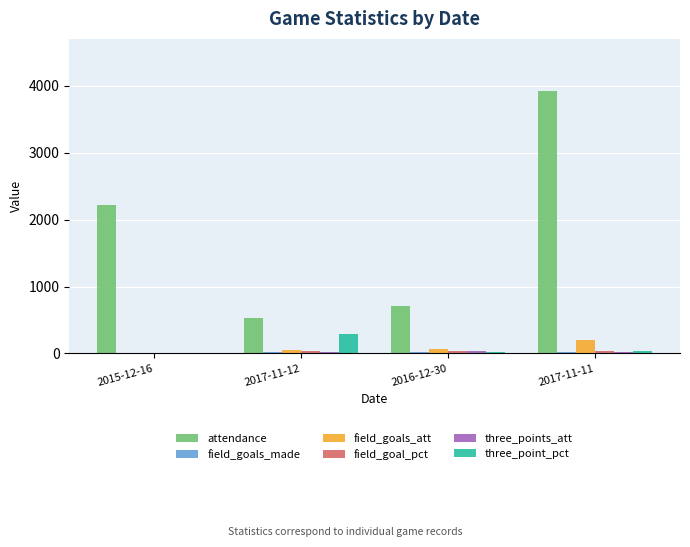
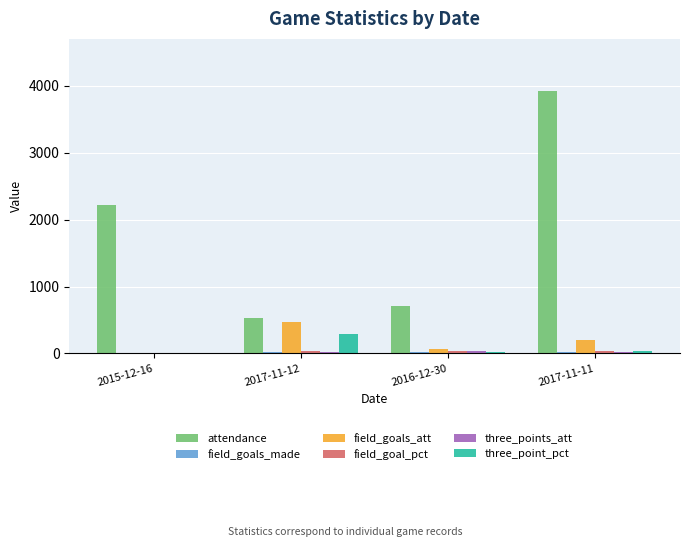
field_goals_att, 2017-11-12: 100 -> 500
